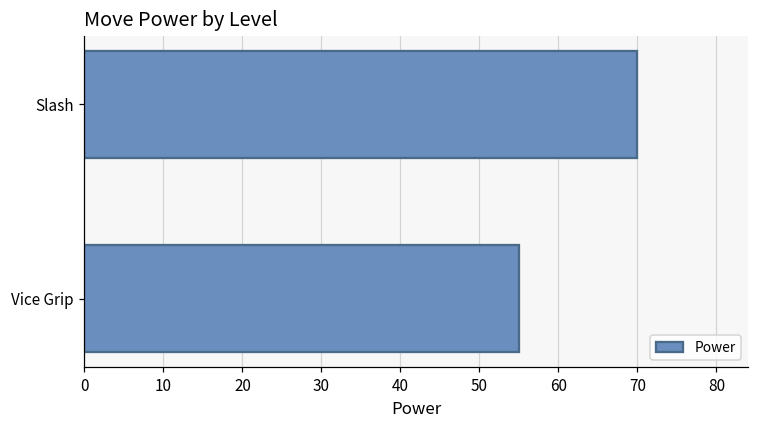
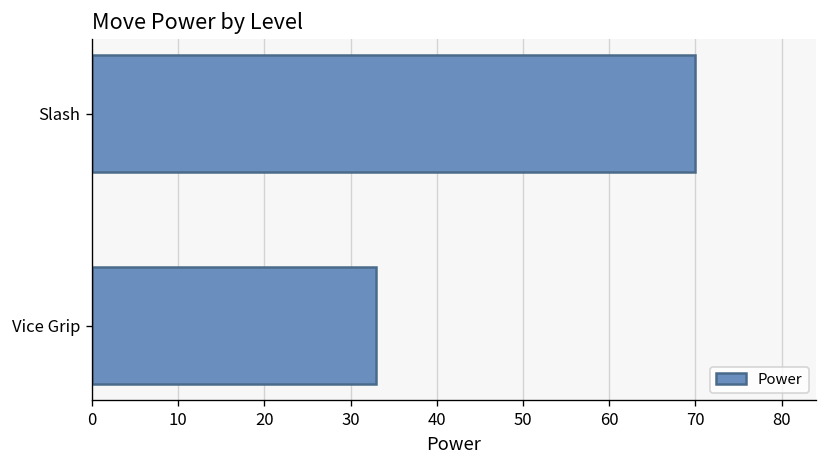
Vice Grip: 55 -> 33
